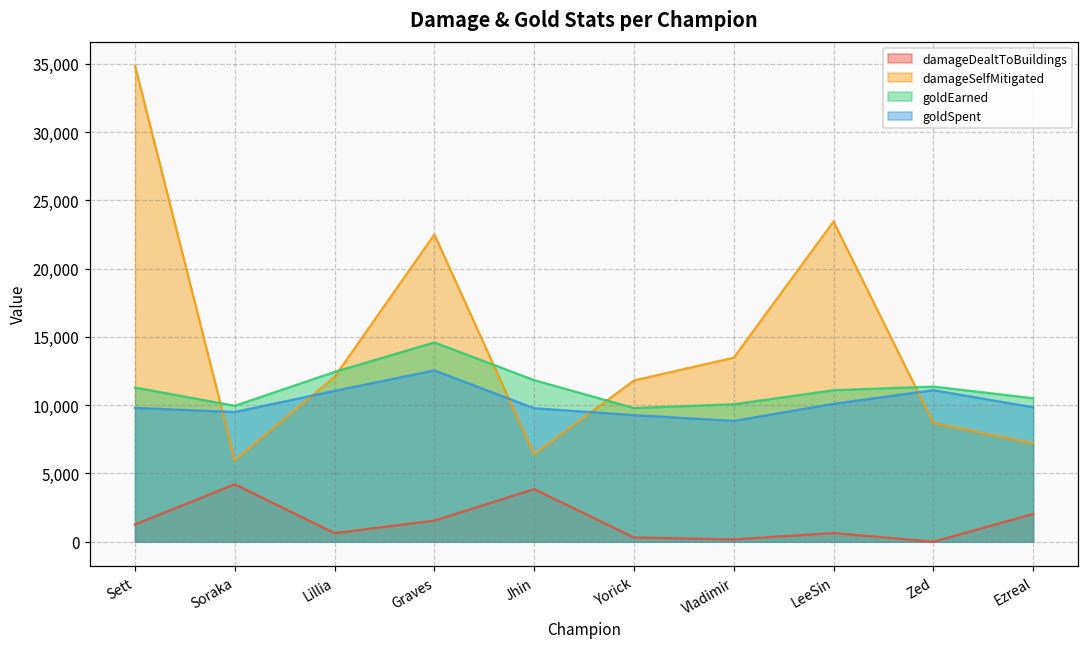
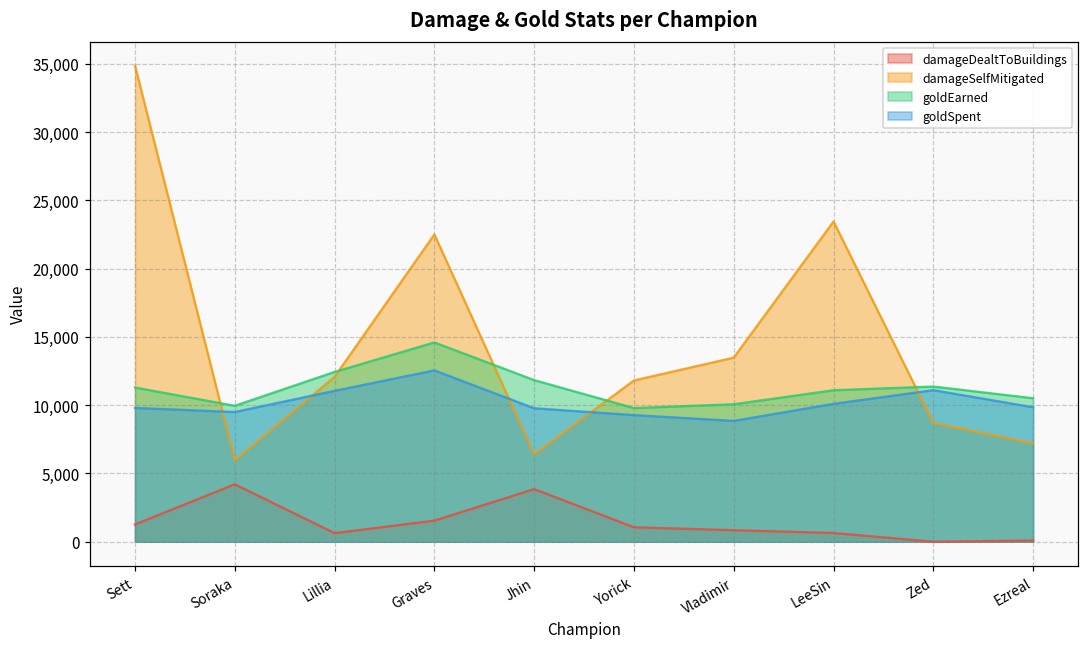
damageDealtToBuildings, Yorick: 300 -> 1,100
damageDealtToBuildings, Vladimir: 200 -> 800
damageDealtToBuildings, Ezreal: 2,000 -> 100
